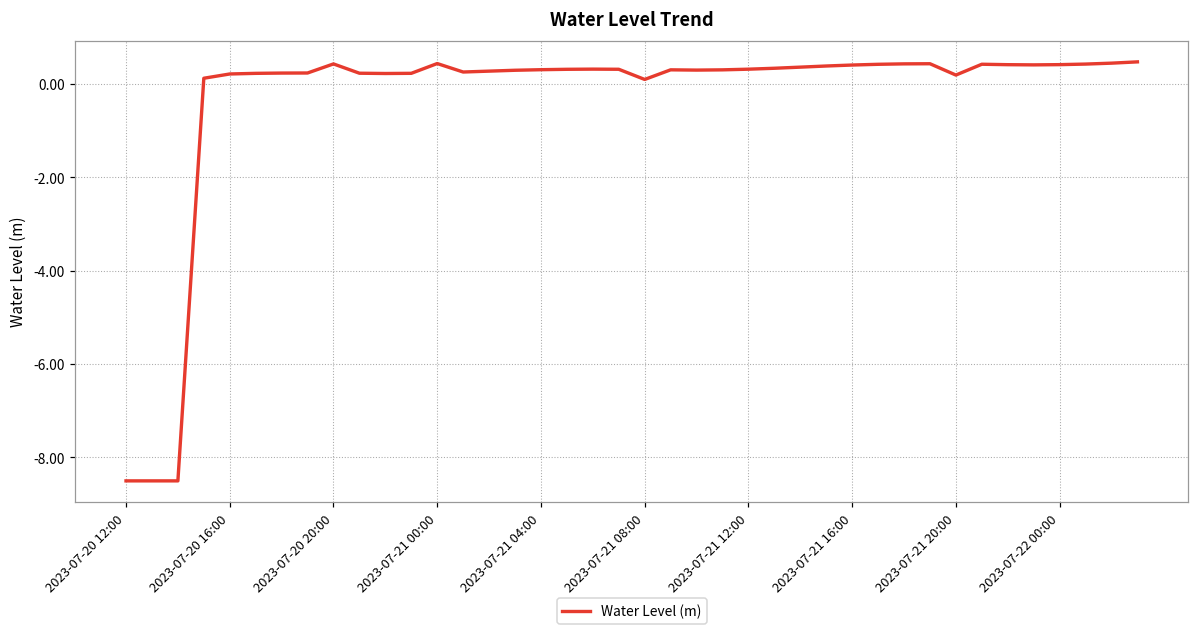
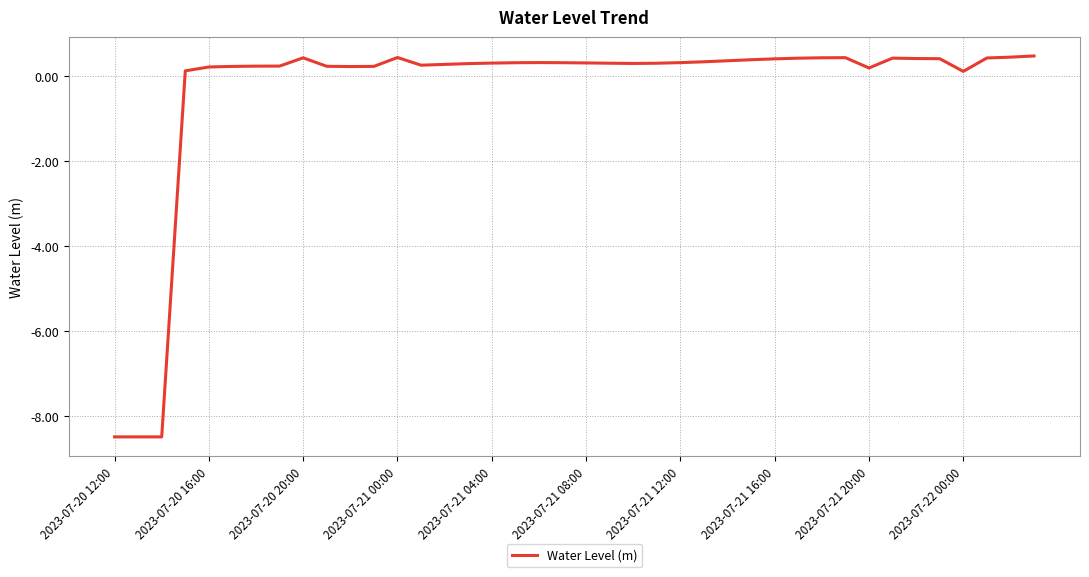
2023-07-21 08:00: 0.1 -> 0.3
2023-07-22 00:00: 0.4 -> 0.1
